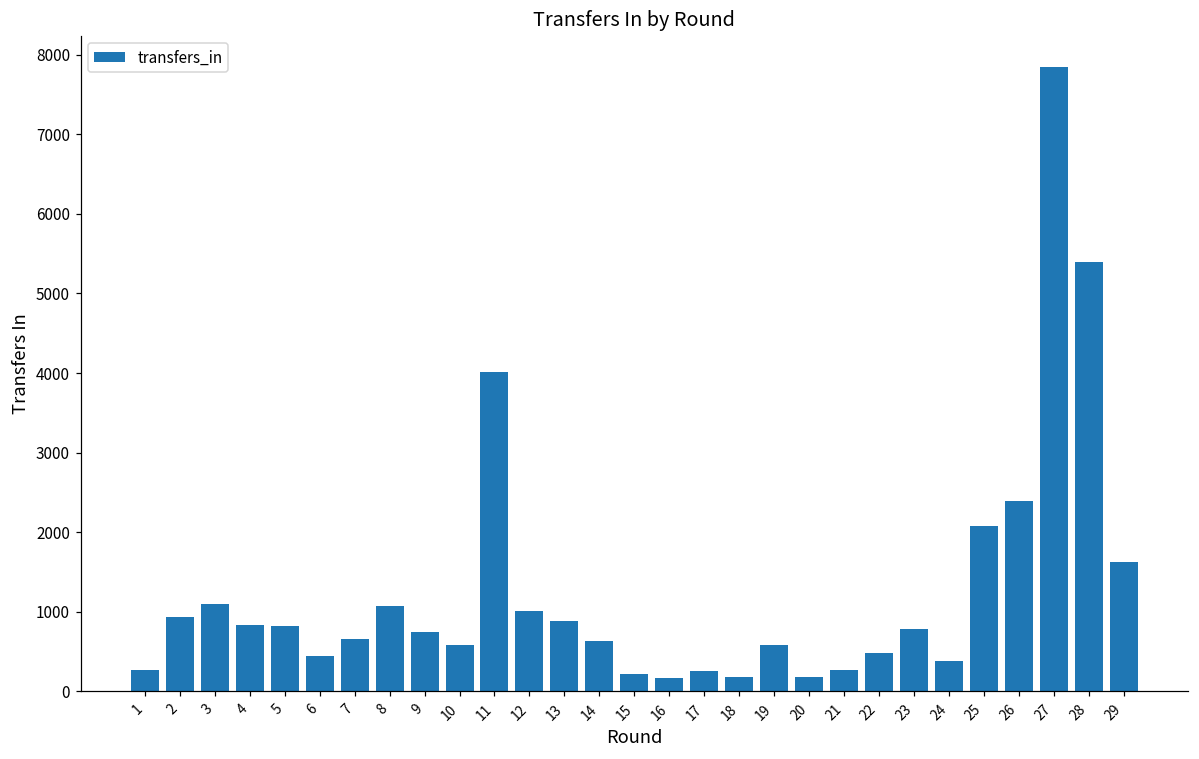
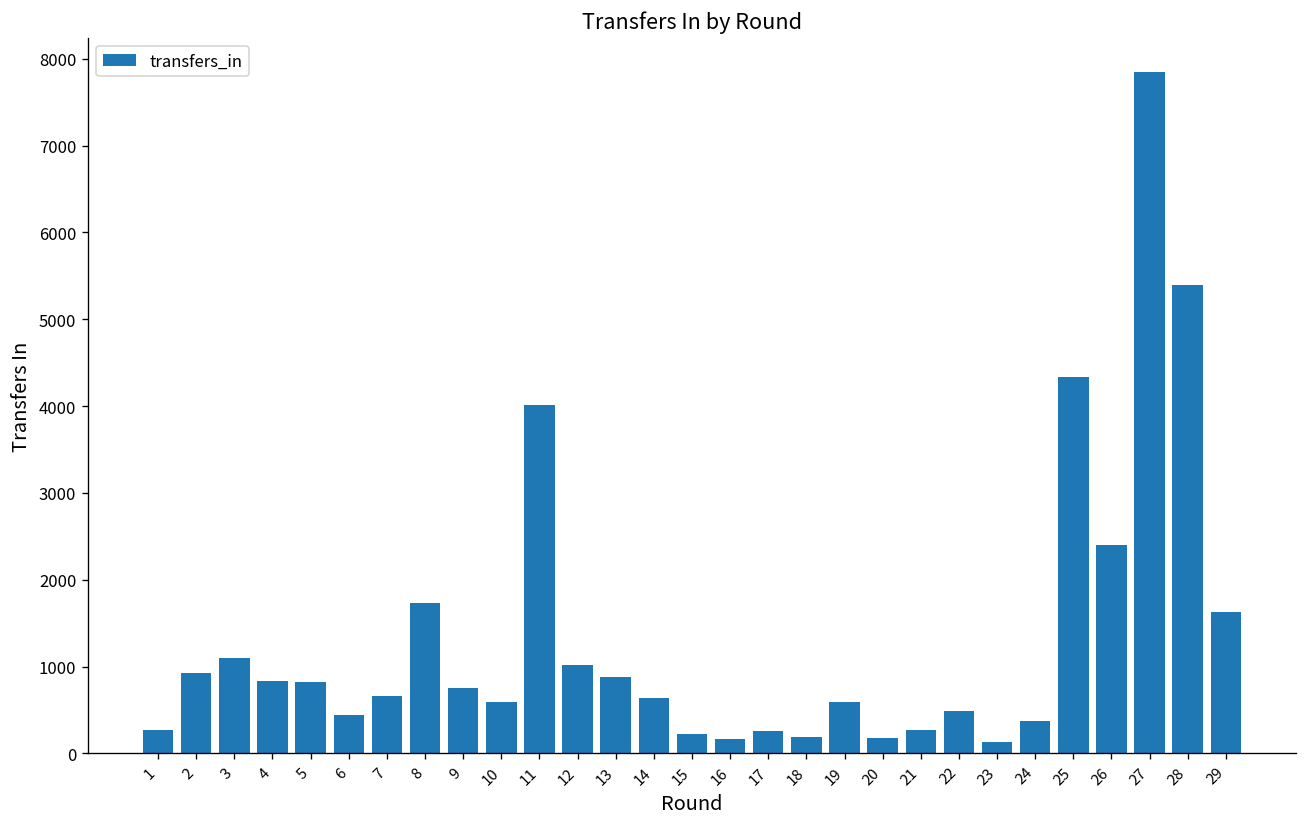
8: 1100 -> 1700
23: 800 -> 100
25: 2100 -> 4300
